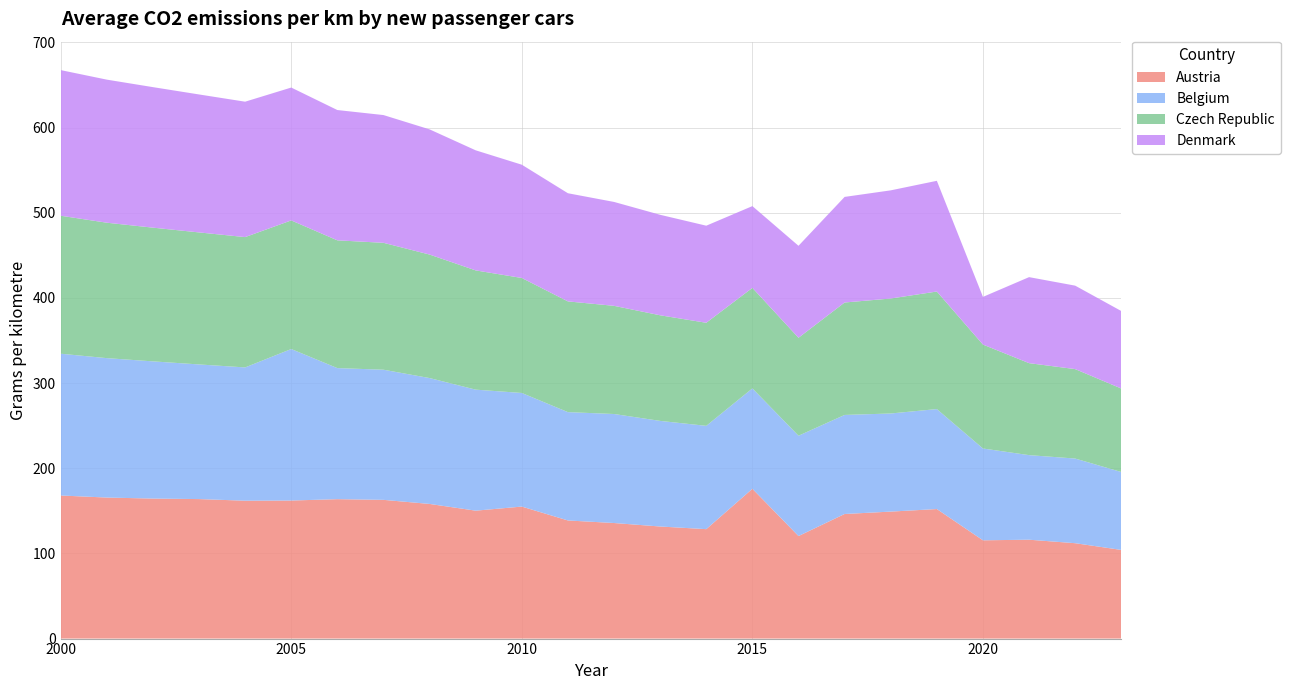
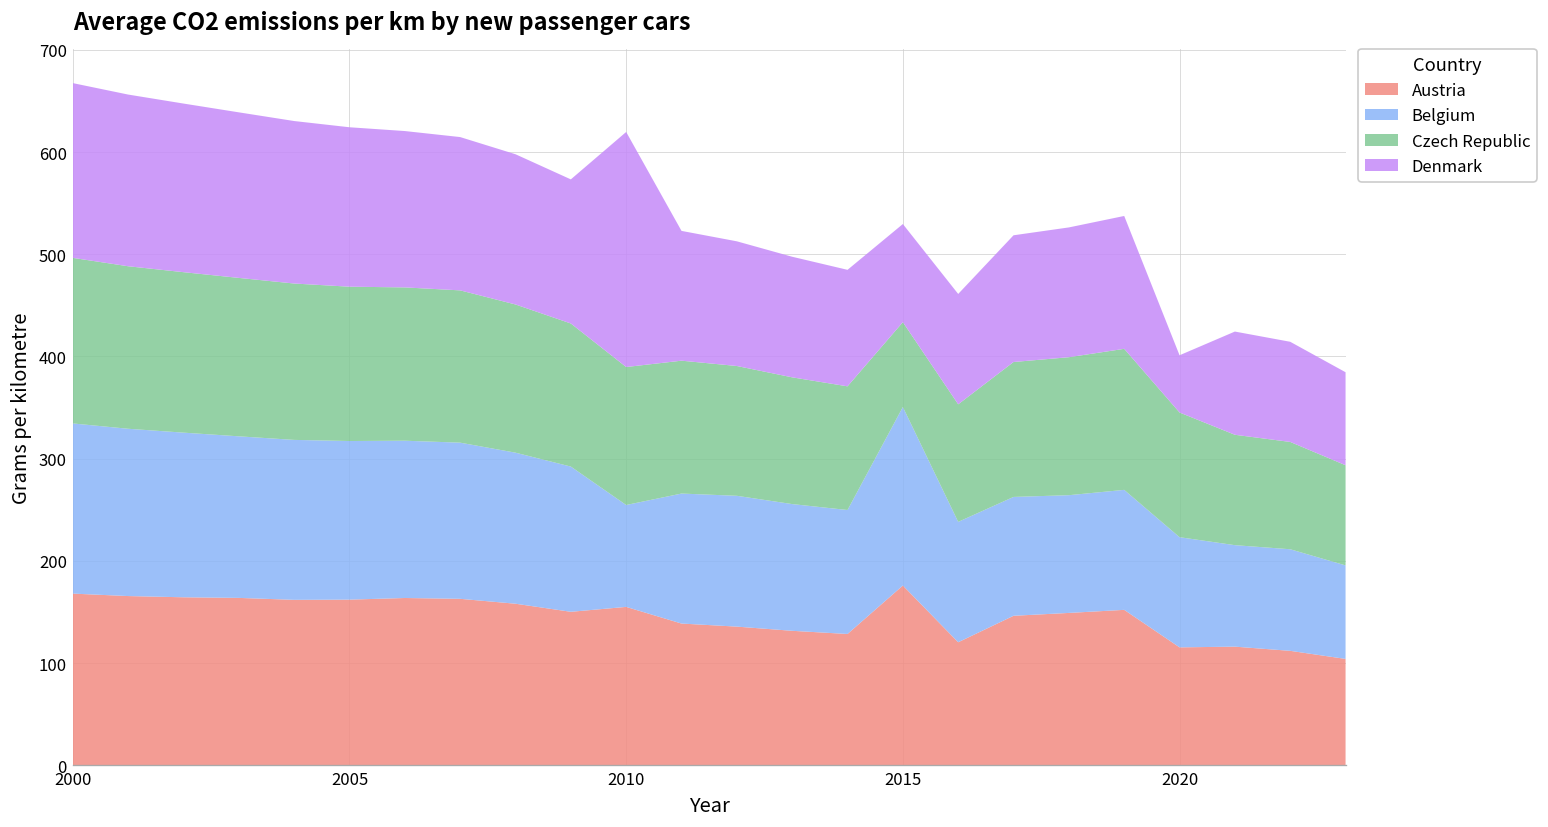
Belgium, 2005: 180 -> 160
Belgium, 2010: 130 -> 100
Denmark, 2010: 130 -> 230
Belgium, 2015: 120 -> 170
Czech Republic, 2015: 120 -> 80
